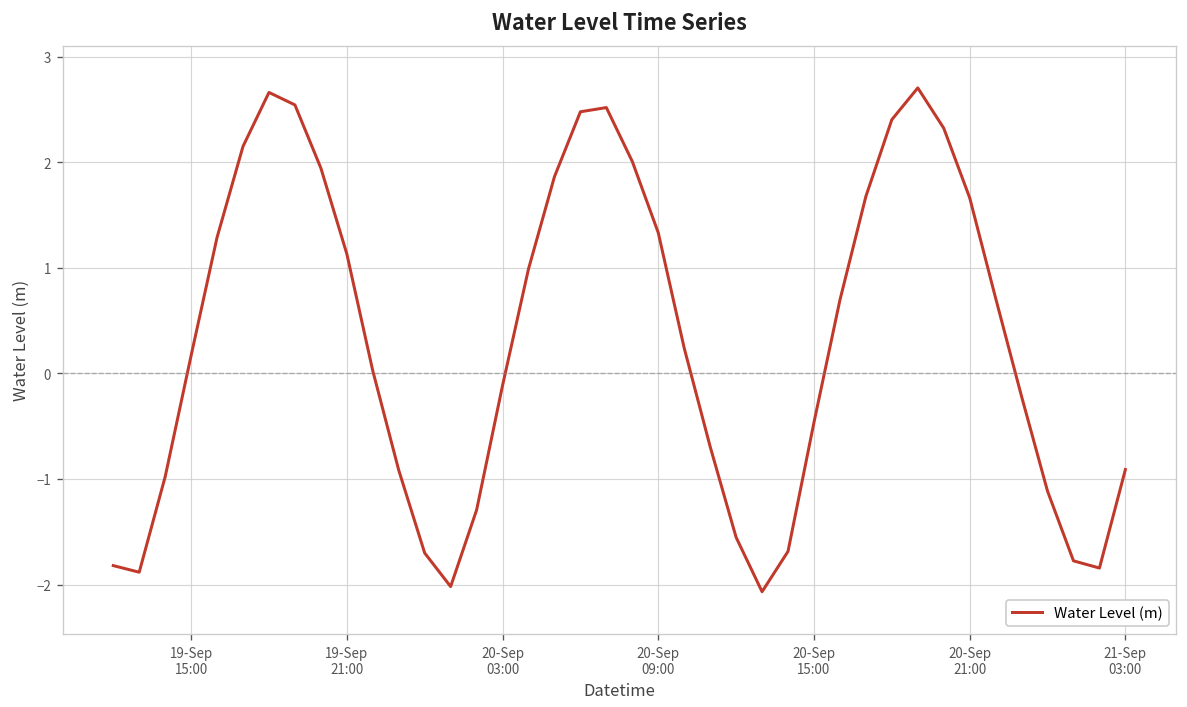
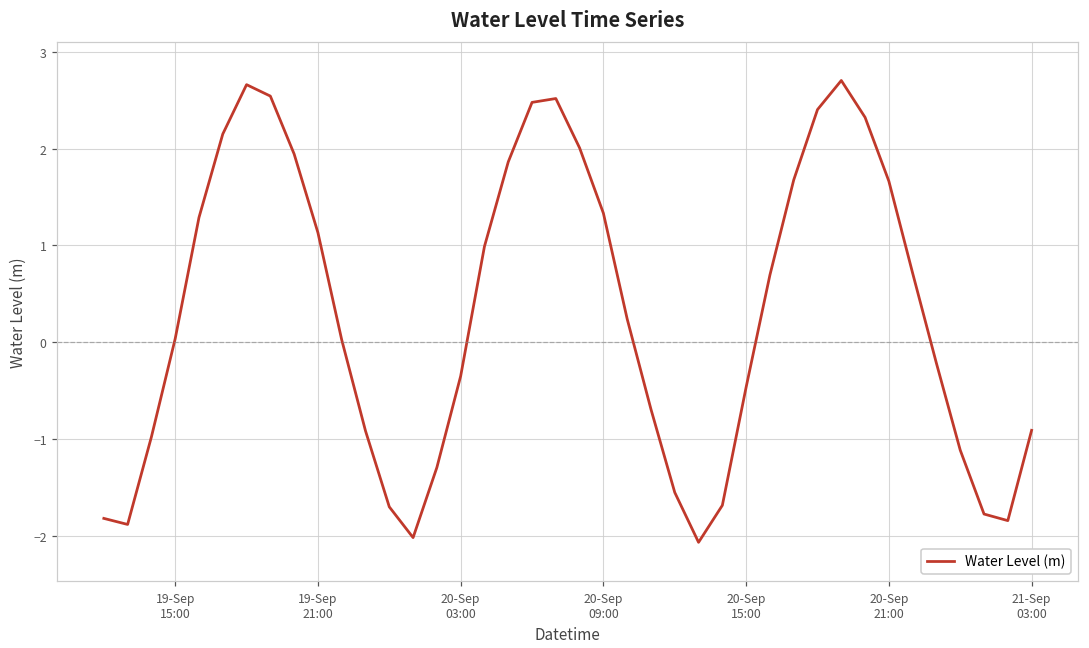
19-Sep 15:00: 0.2 -> 0.0
20-Sep 03:00: -0.1 -> -0.4
